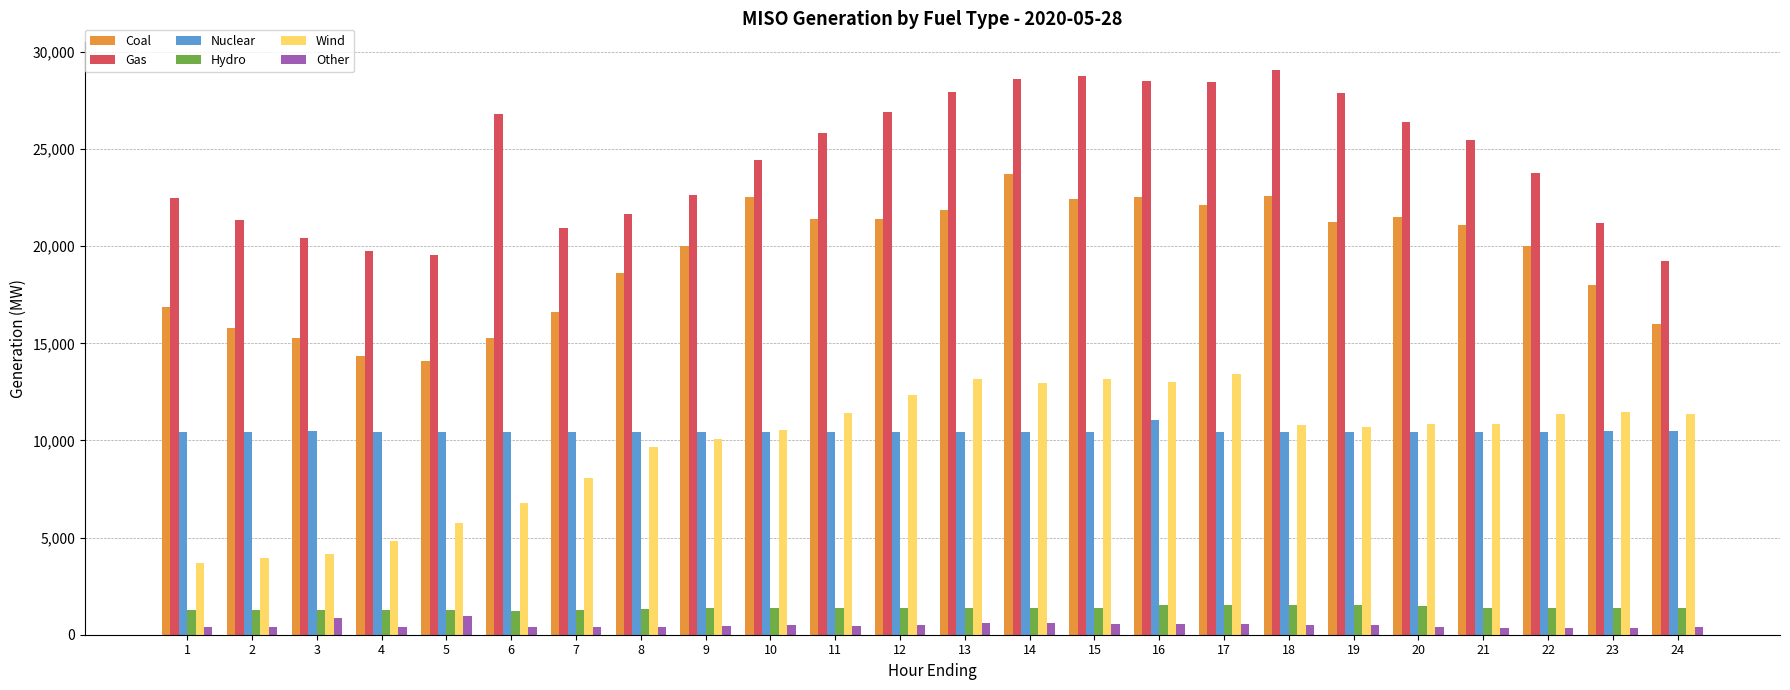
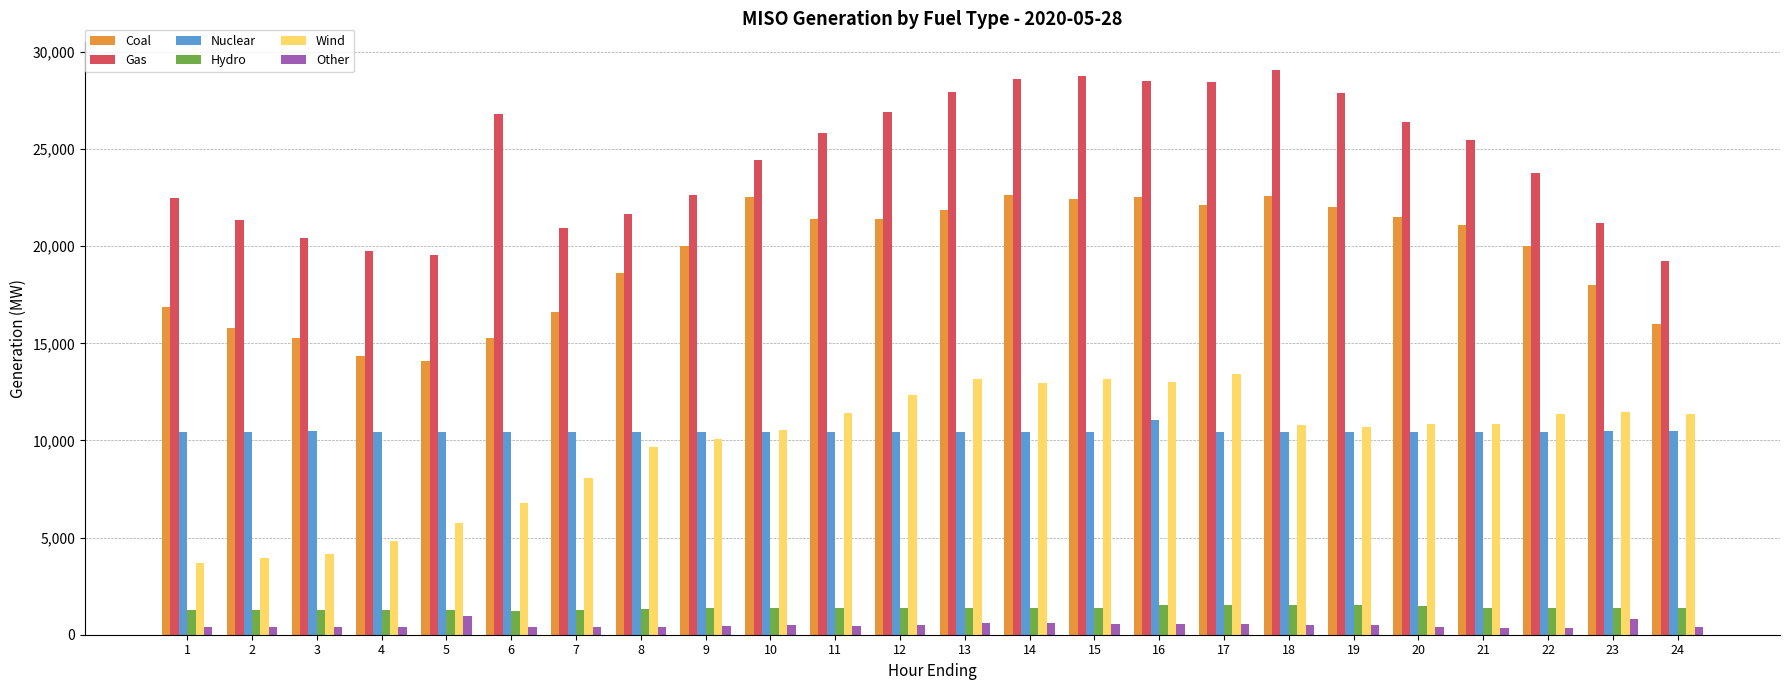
Other, 3: 800 -> 400
Coal, 14: 23,700 -> 22,700
Coal, 19: 21,300 -> 22,000
Other, 23: 400 -> 800
